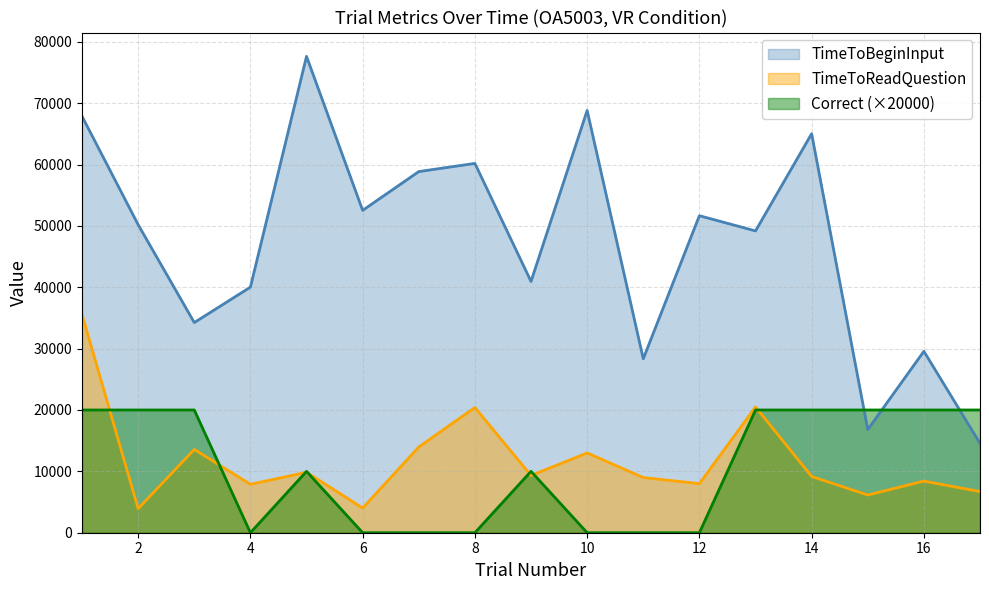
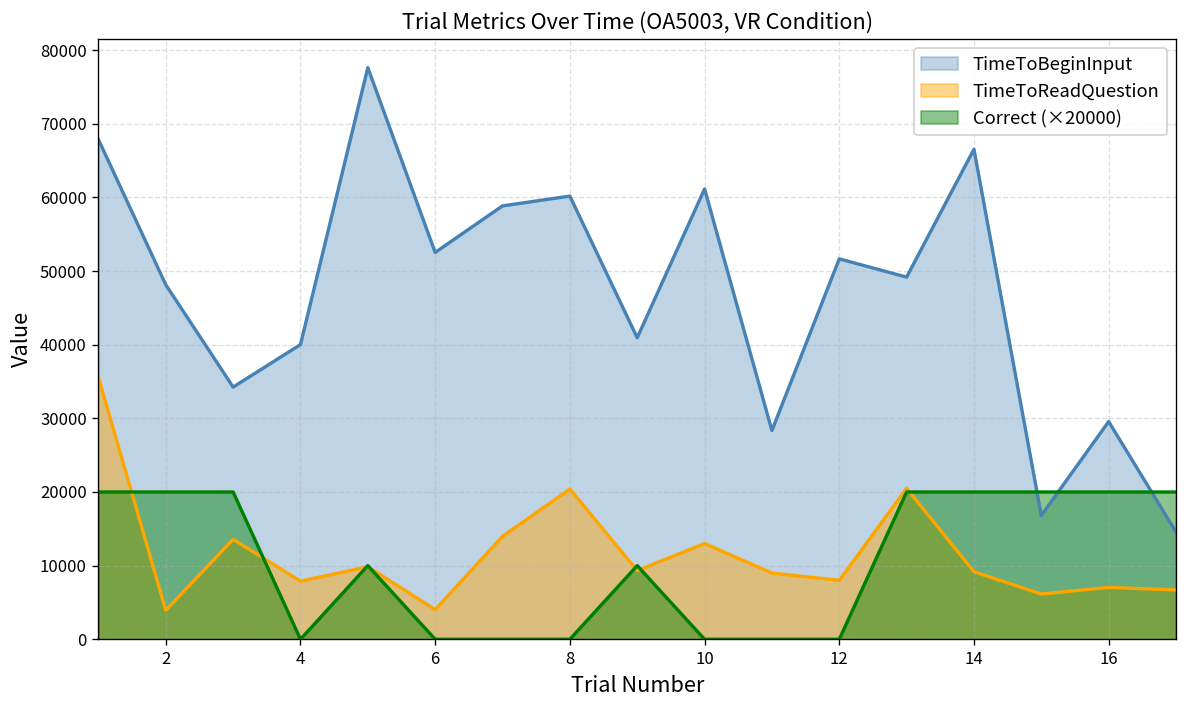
TimeToBeginInput, 2: 50000 -> 48000
TimeToBeginInput, 10: 69000 -> 61000
TimeToBeginInput, 14: 65000 -> 67000
TimeToReadQuestion, 16: 8000 -> 7000
